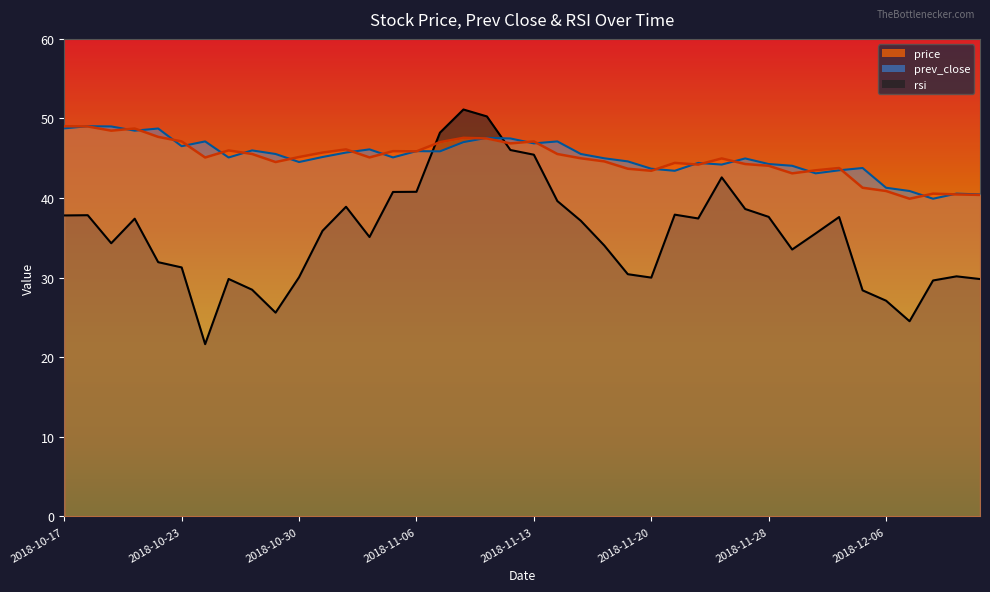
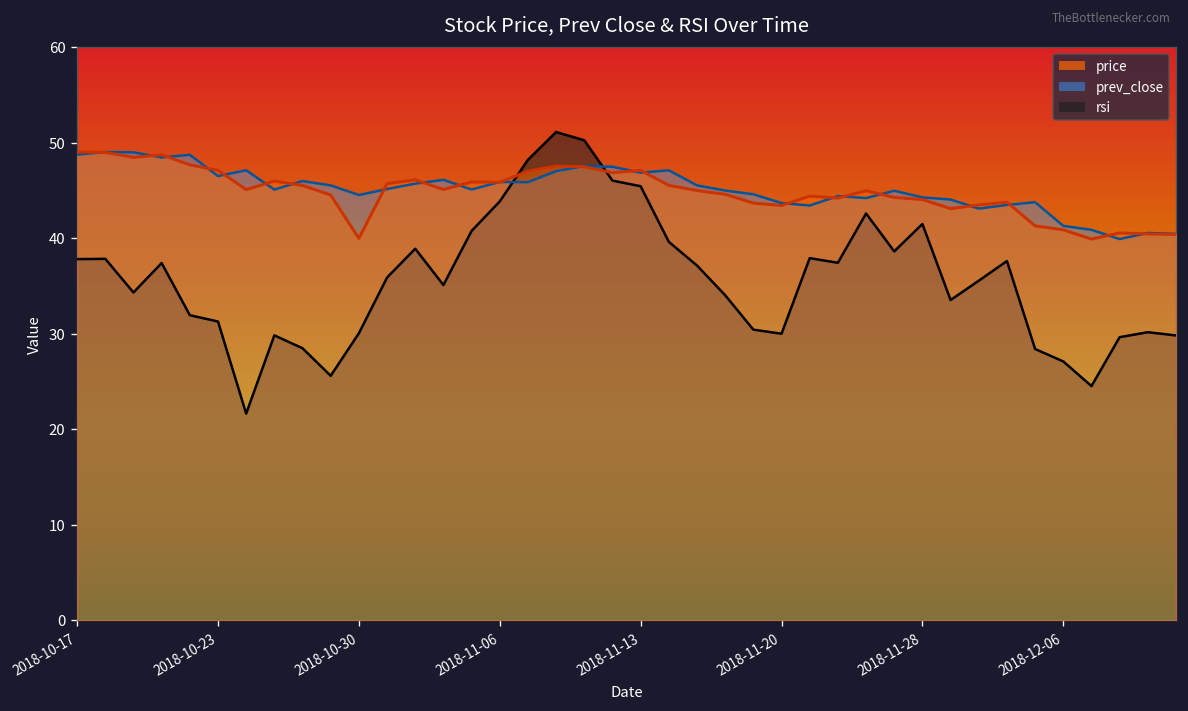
price, 2018-10-30: 45 -> 40
rsi, 2018-11-06: 41 -> 44
rsi, 2018-11-28: 38 -> 42
